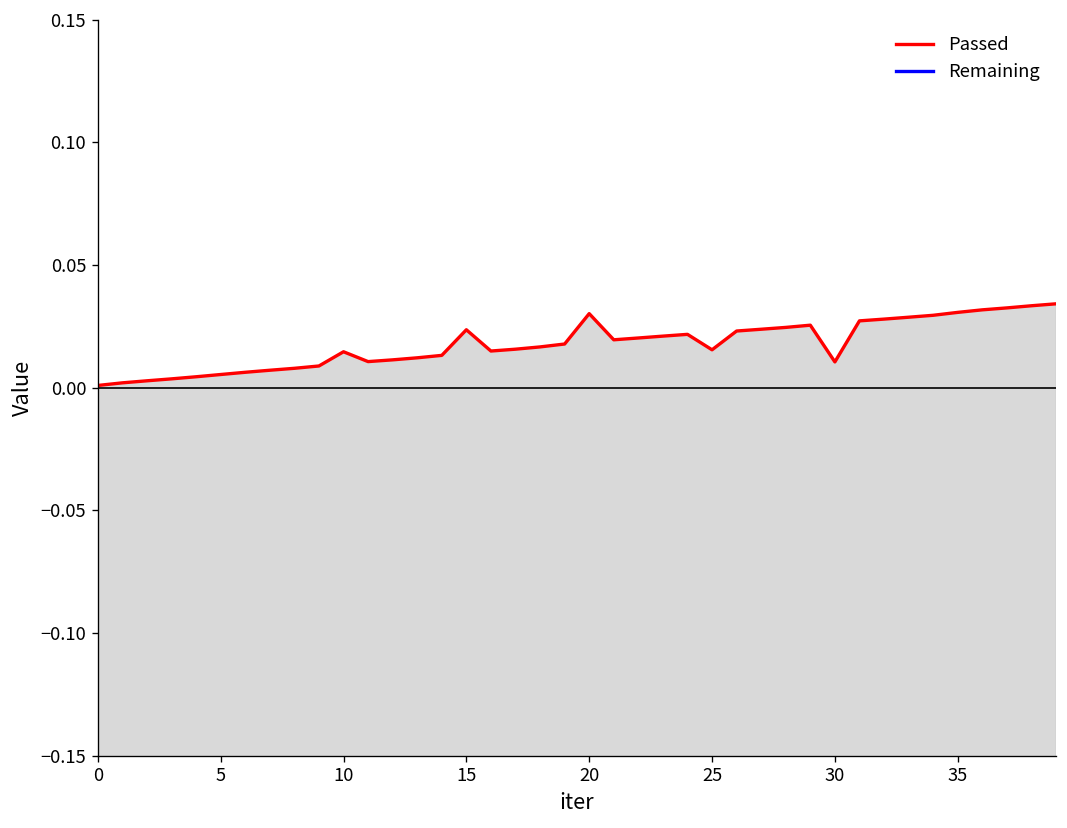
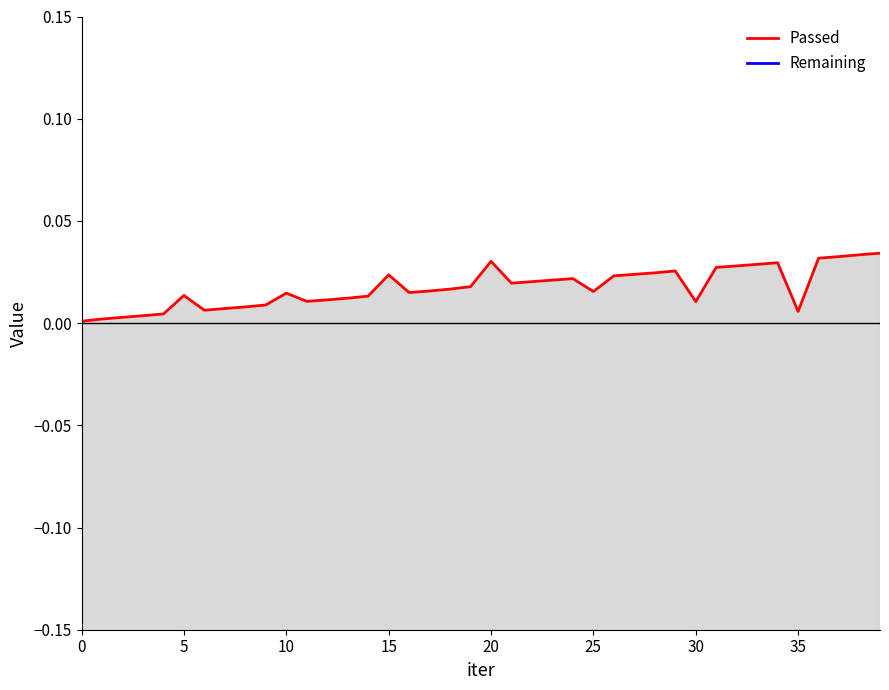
Passed, 5: 0.005 -> 0.014
Passed, 35: 0.031 -> 0.006
